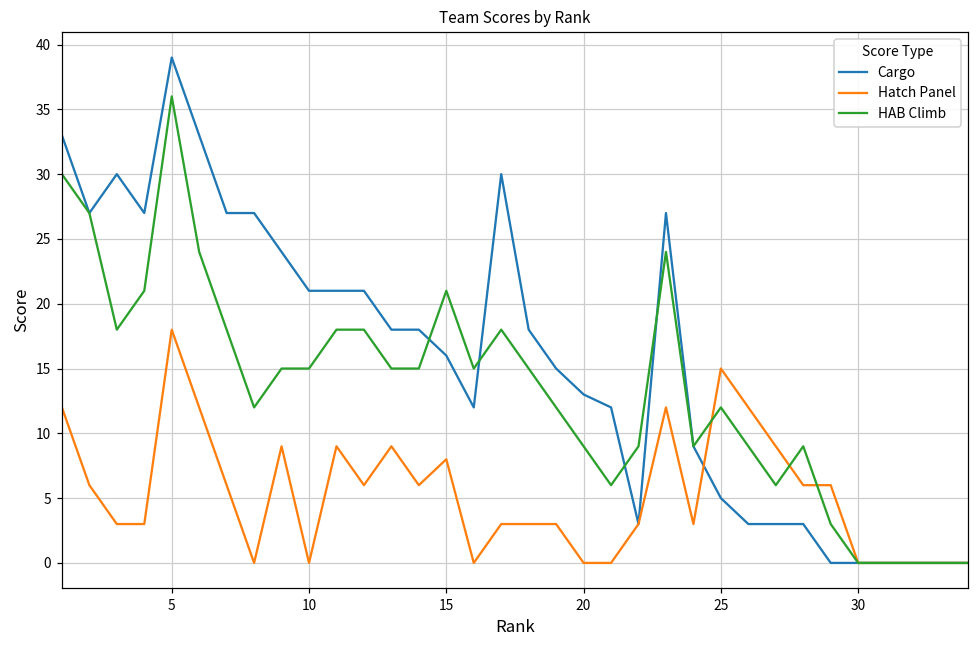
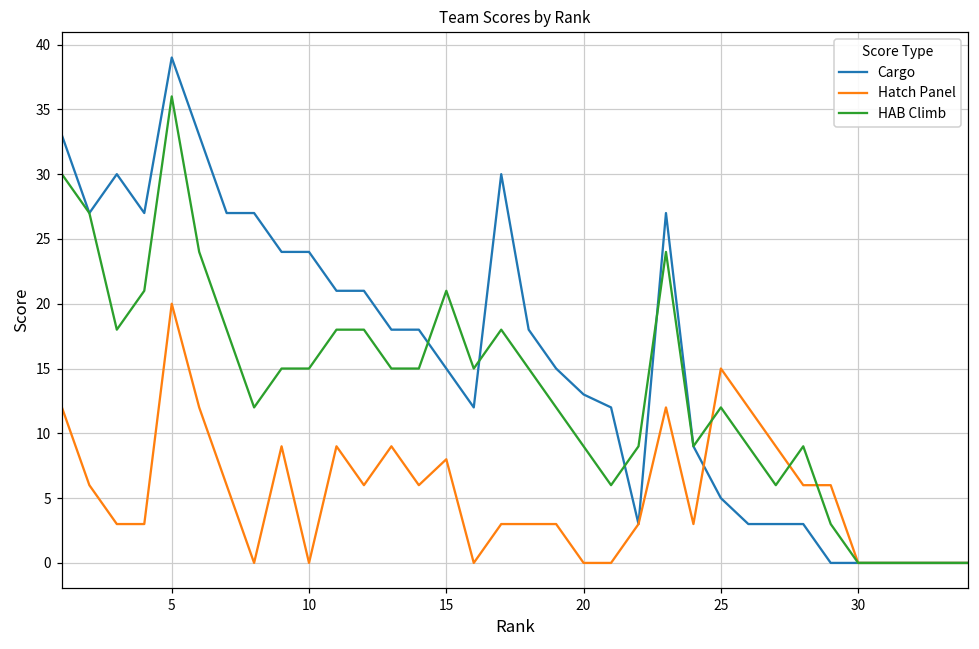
Hatch Panel, 5: 18 -> 20
Cargo, 10: 21 -> 24
Cargo, 15: 16 -> 15
